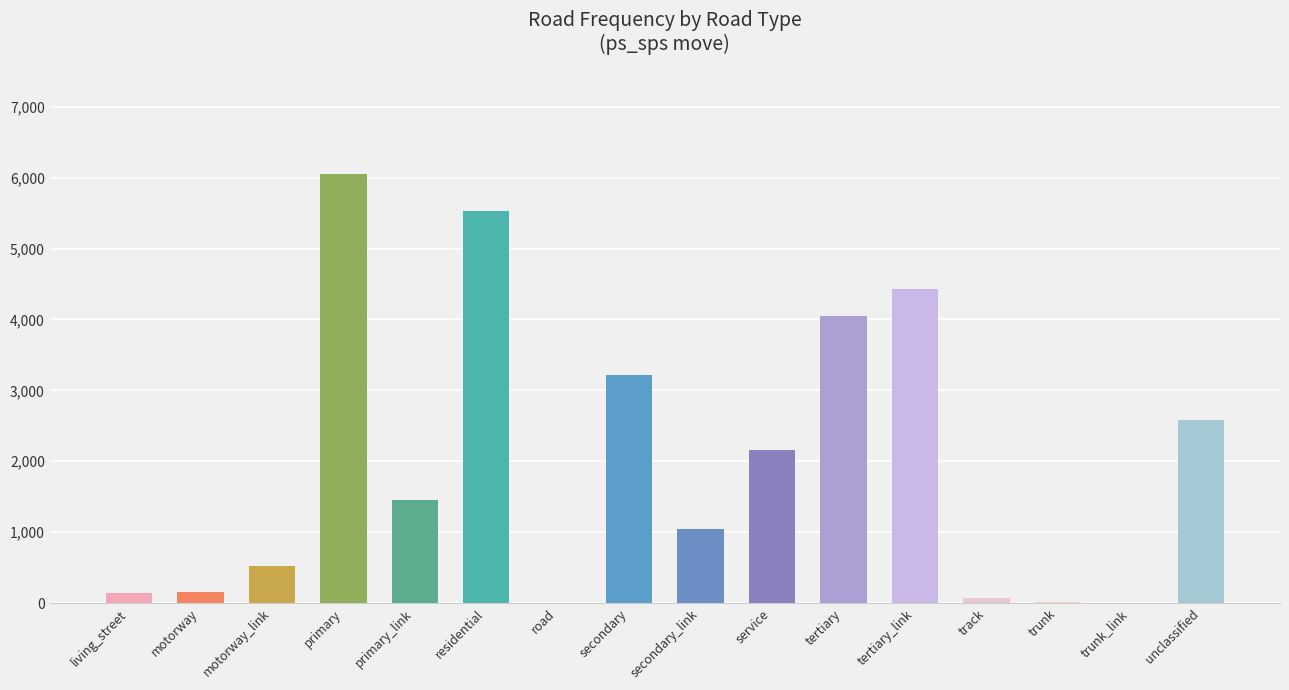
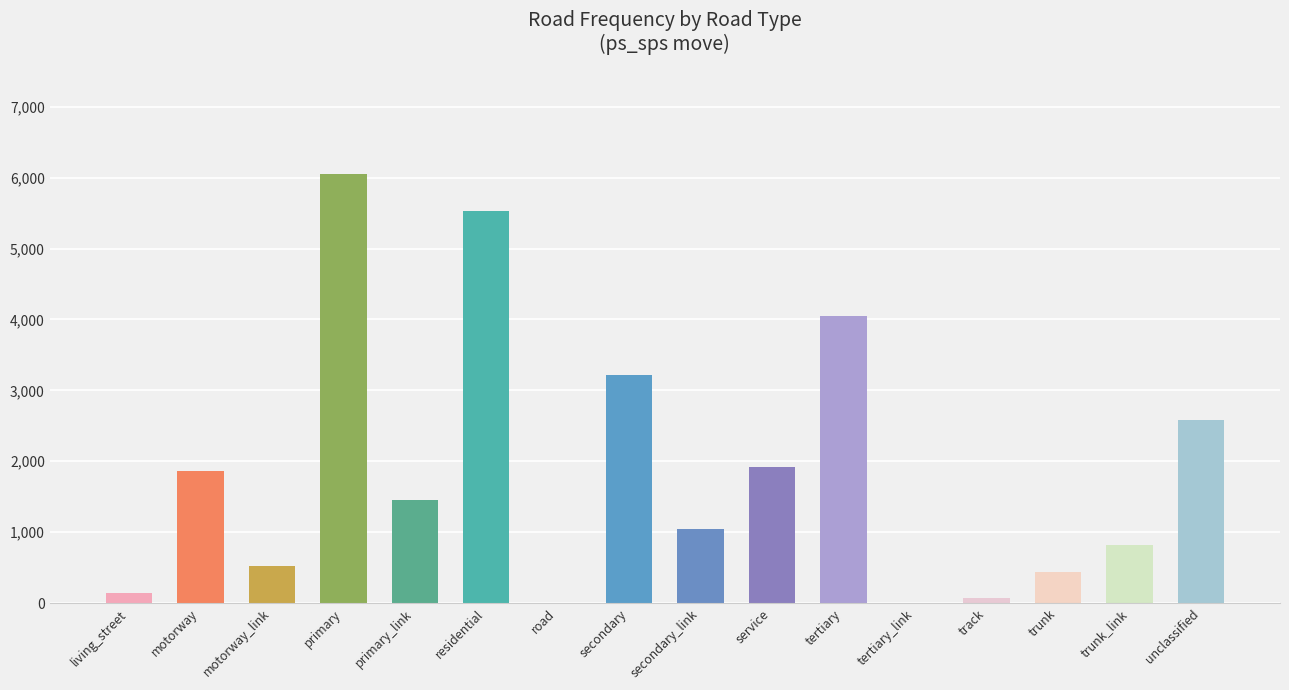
motorway: 200 -> 1,900
service: 2,200 -> 1,900
tertiary_link: 4,400 -> 0
trunk: 0 -> 400
trunk_link: 0 -> 800
